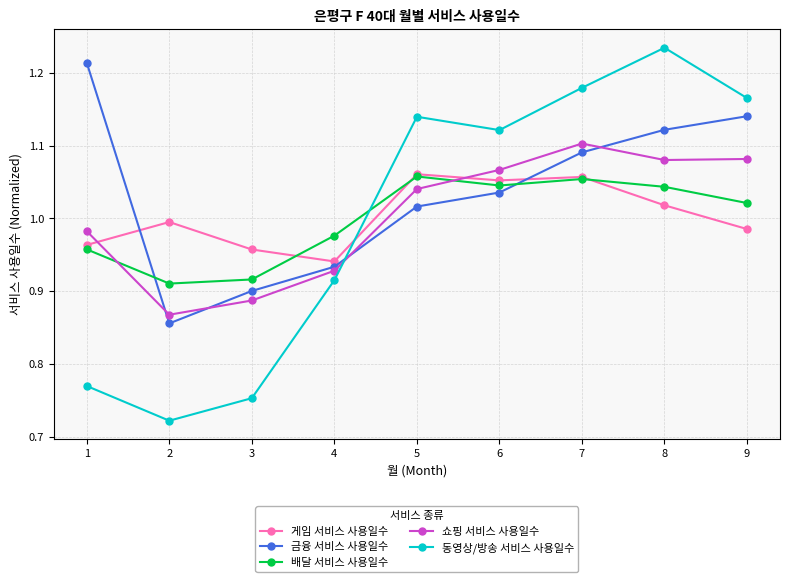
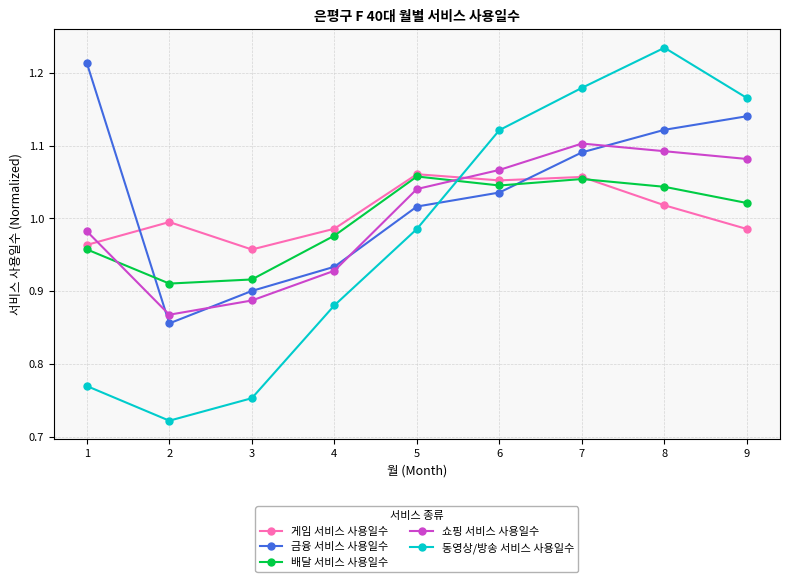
게임 서비스 사용일수, 4: 0.94 -> 0.99
동영상/방송 서비스 사용일수, 4: 0.92 -> 0.88
동영상/방송 서비스 사용일수, 5: 1.14 -> 0.99
쇼핑 서비스 사용일수, 8: 1.08 -> 1.09
